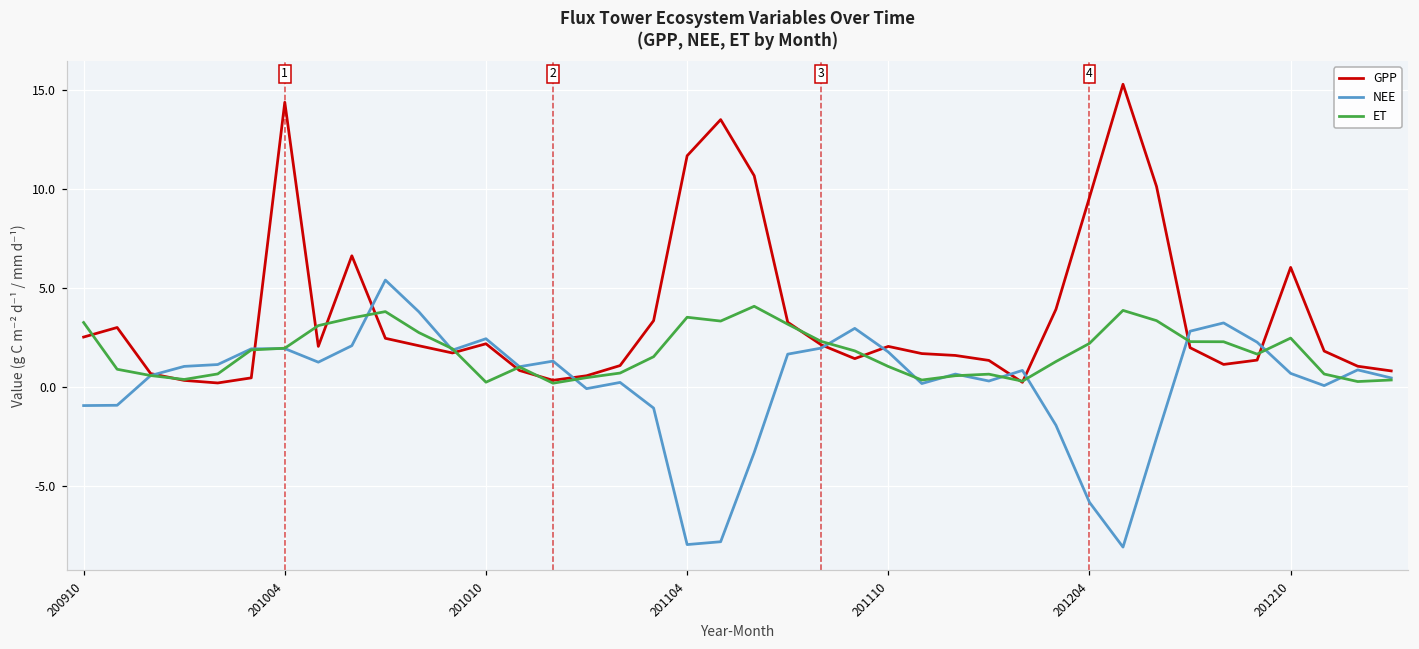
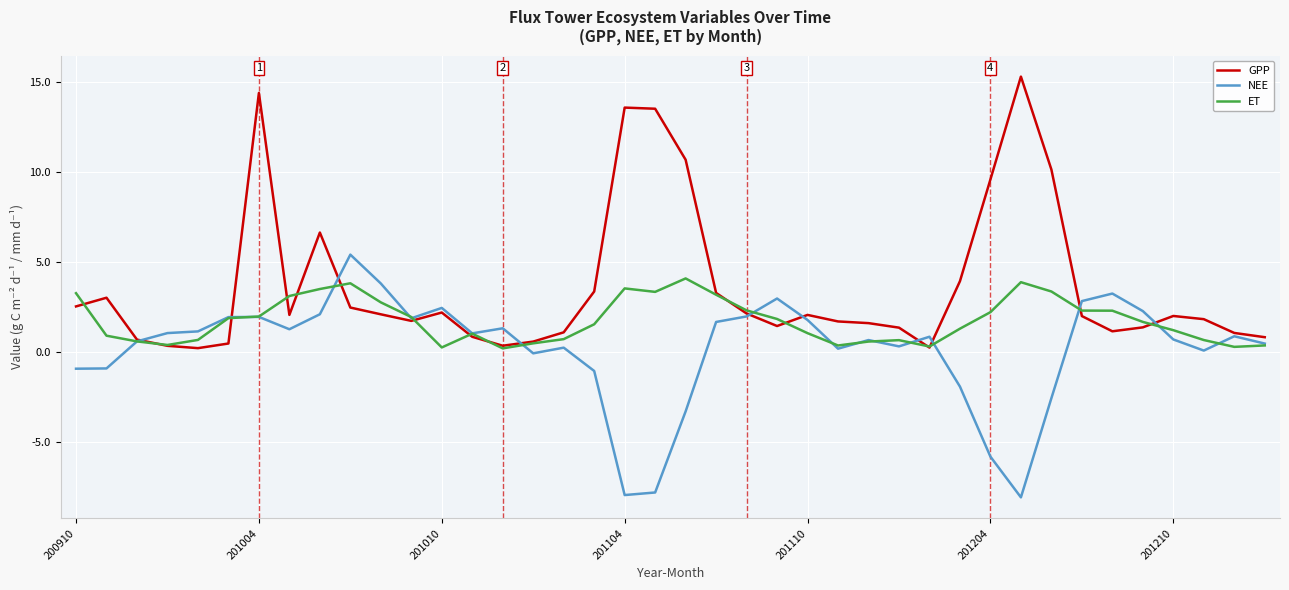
GPP, 201104: 11.7 -> 13.6
GPP, 201210: 6.0 -> 2.0
ET, 201210: 2.5 -> 1.2
